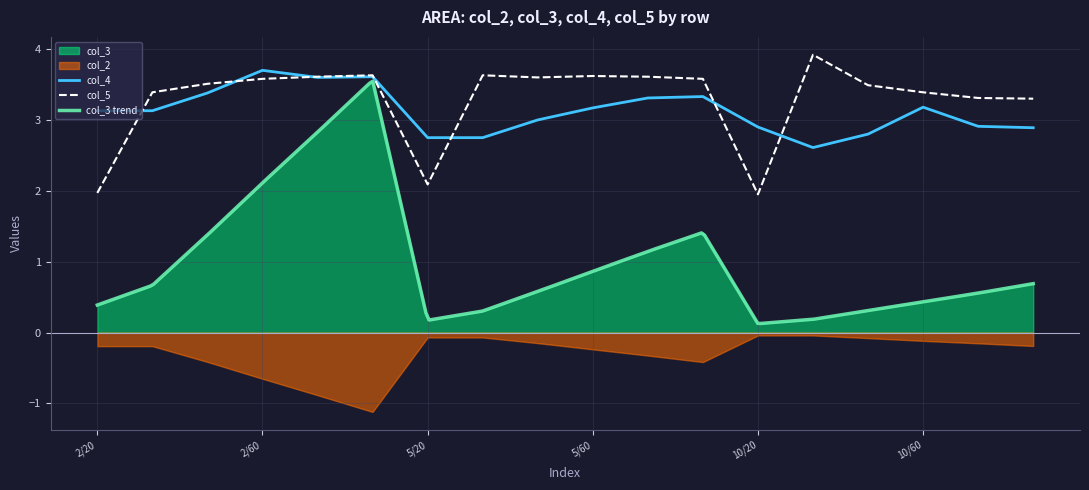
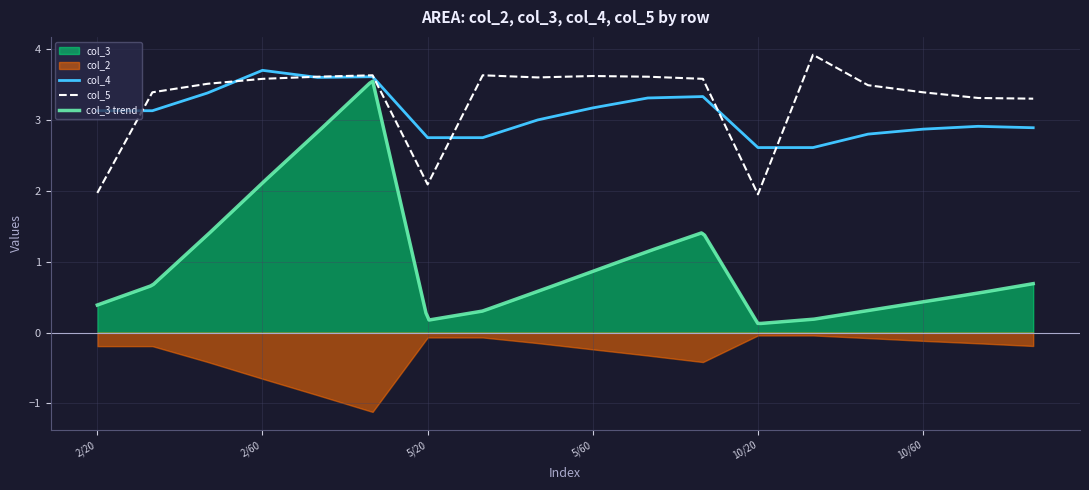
col_4, 10/20: 2.9 -> 2.6
col_4, 10/60: 3.2 -> 2.9
